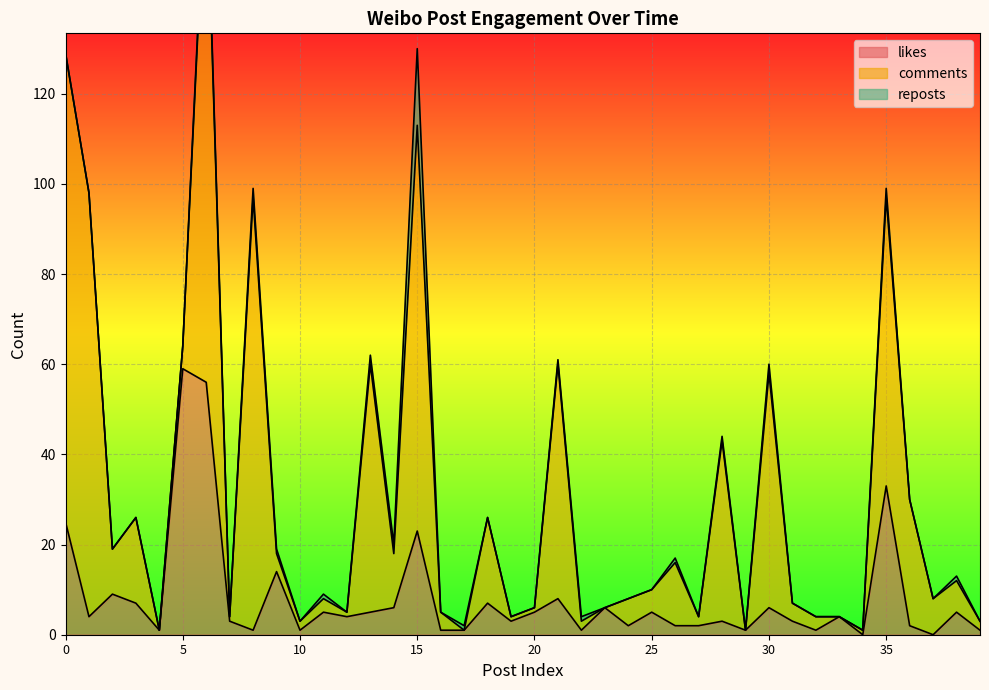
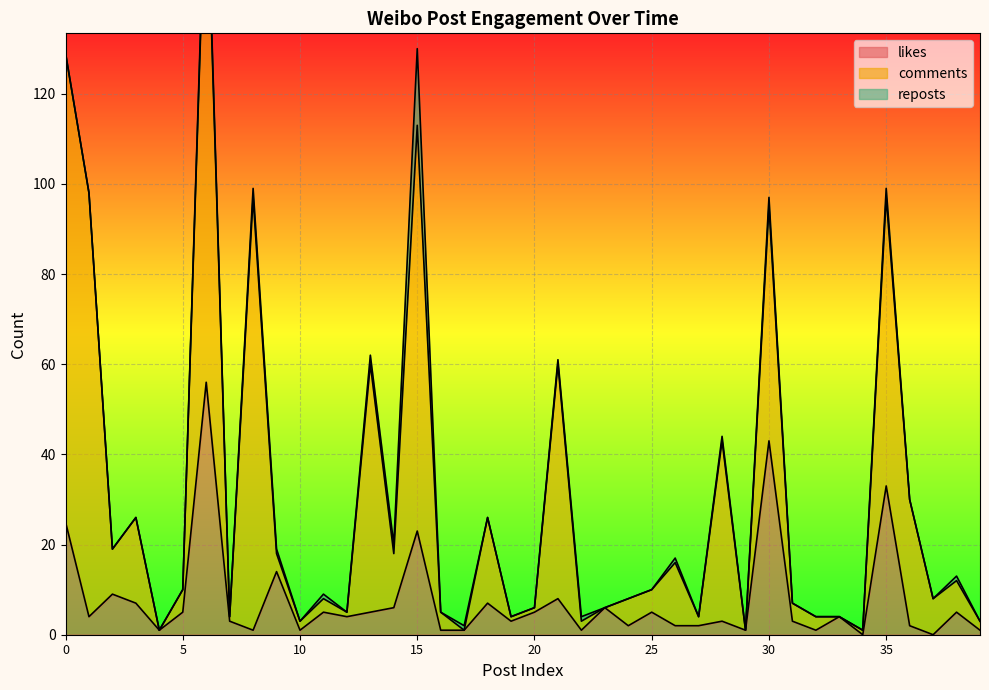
likes, 5: 59 -> 5
likes, 30: 6 -> 43
